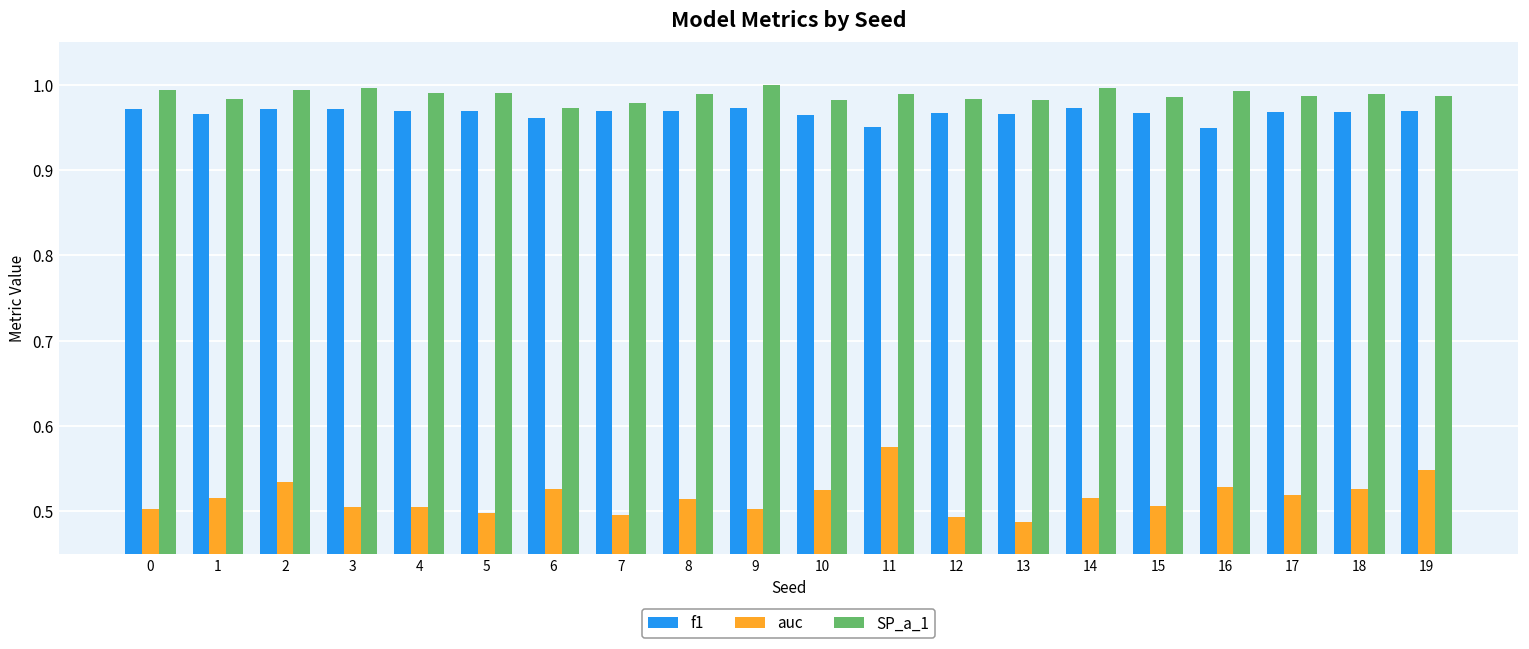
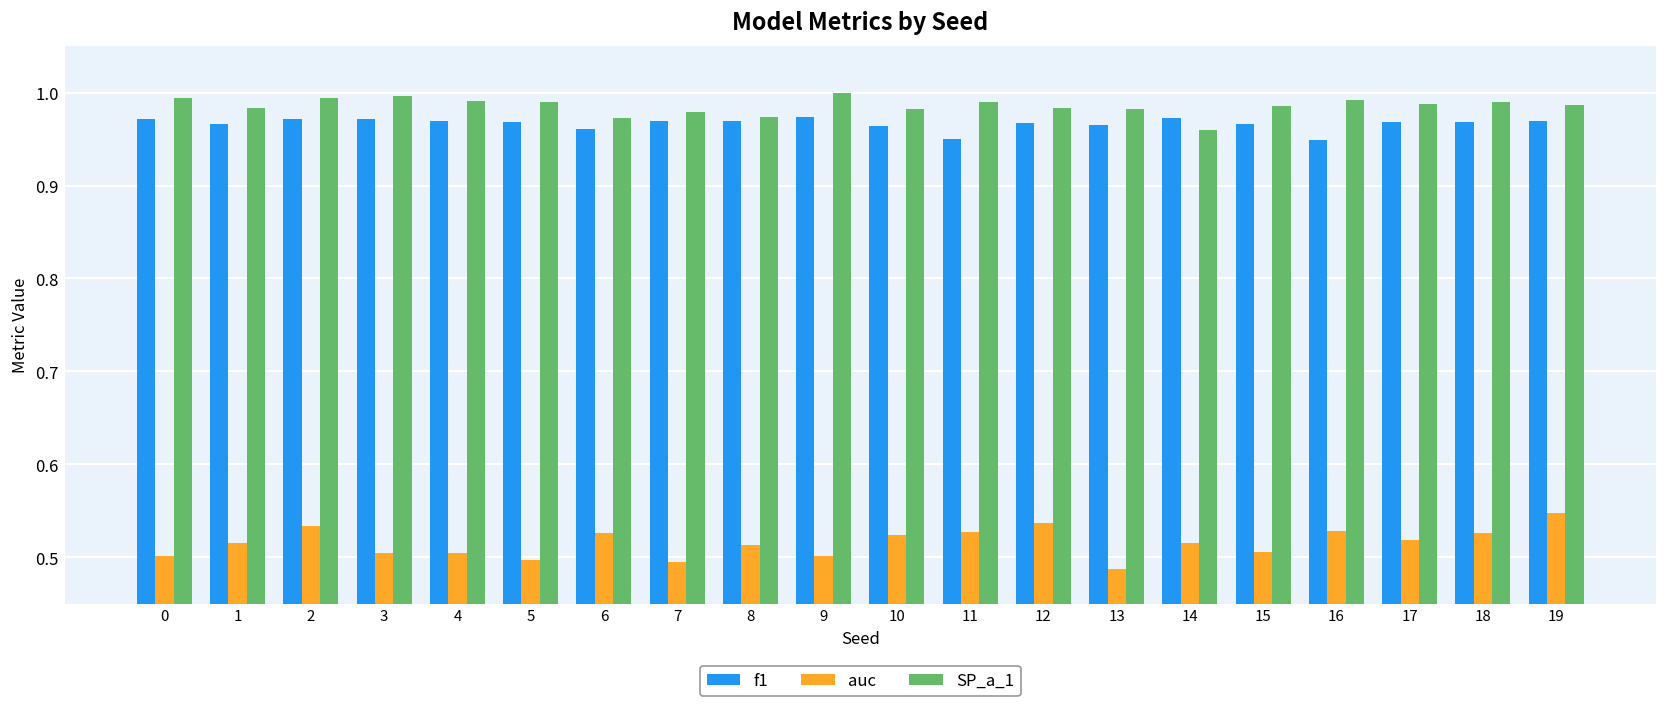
SP_a_1, 8: 0.99 -> 0.97
auc, 11: 0.58 -> 0.53
auc, 12: 0.49 -> 0.54
SP_a_1, 14: 1.00 -> 0.96
